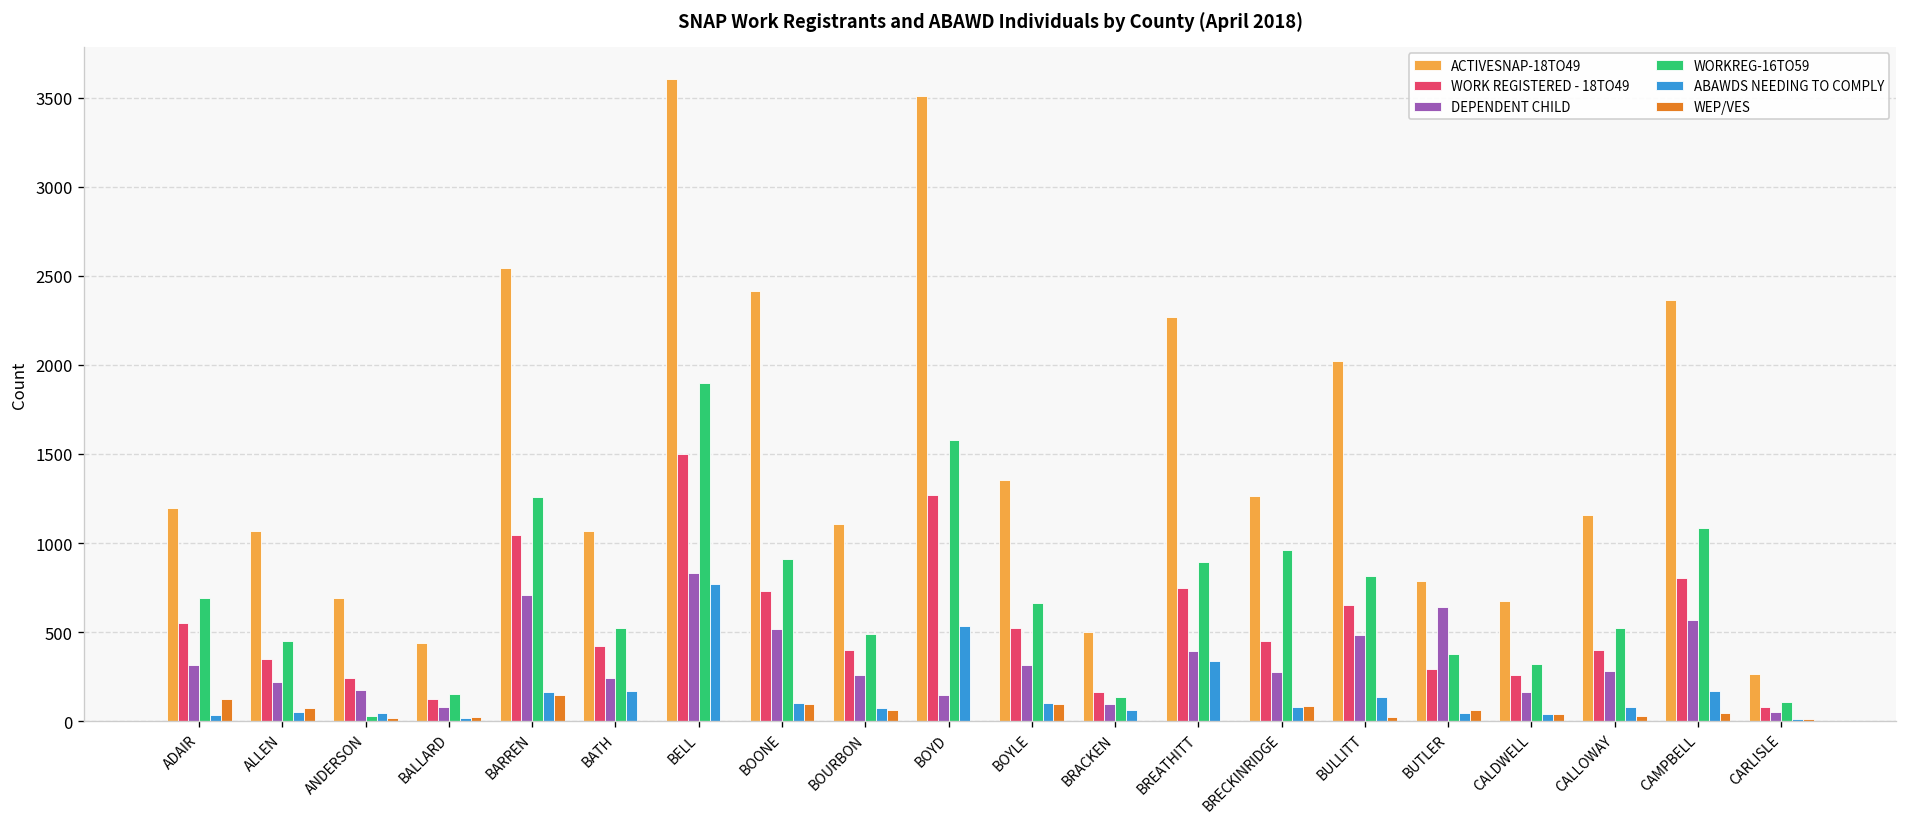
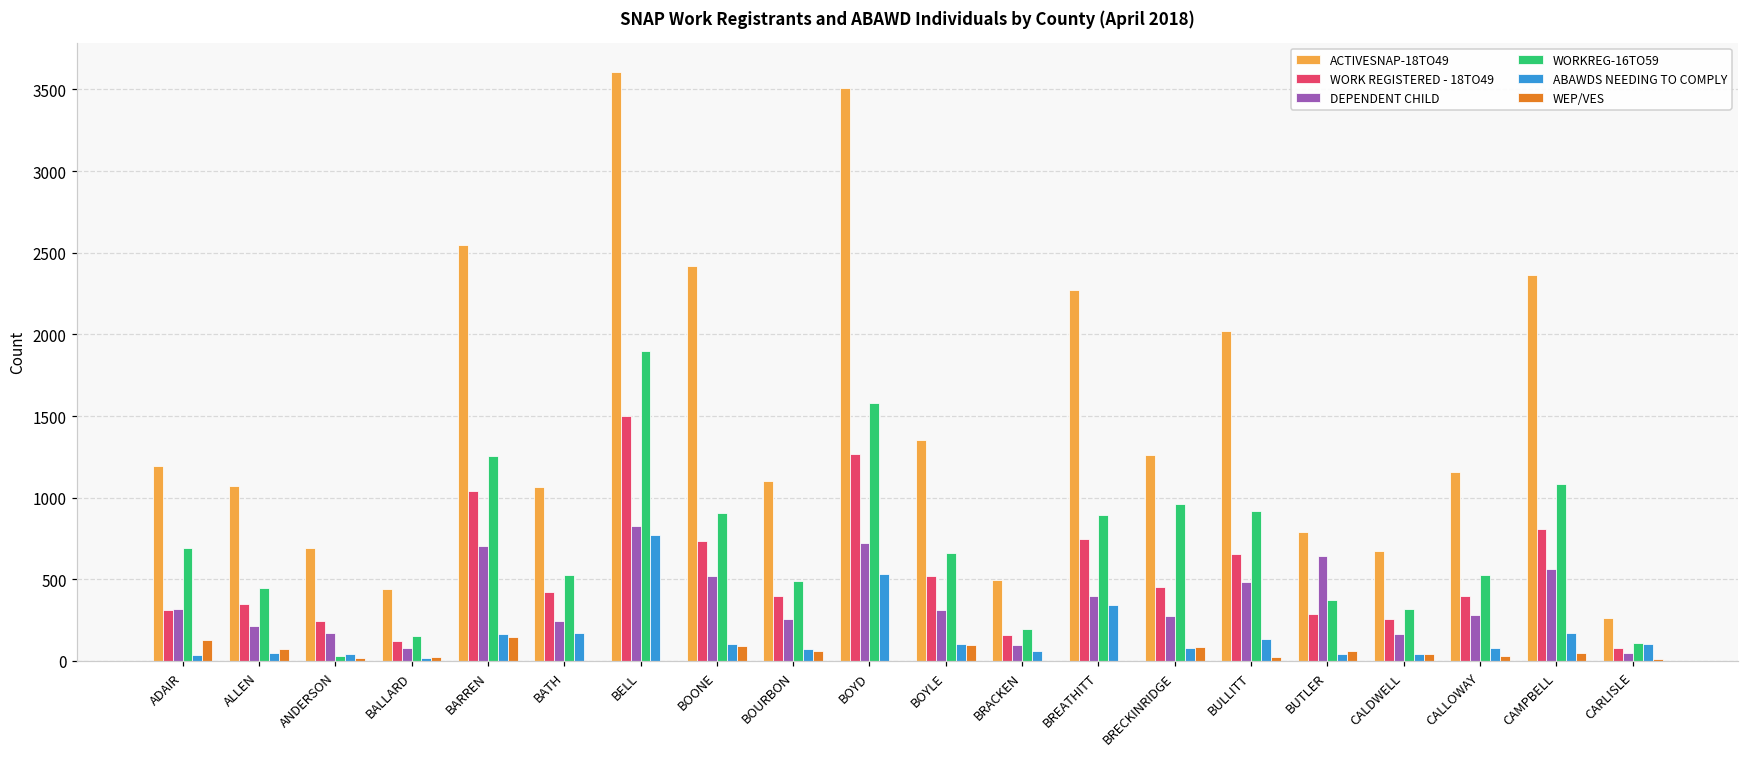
WORK REGISTERED - 18TO49, ADAIR: 550 -> 310
DEPENDENT CHILD, BOYD: 150 -> 720
WORKREG-16TO59, BRACKEN: 140 -> 200
WORKREG-16TO59, BULLITT: 810 -> 920
ABAWDS NEEDING TO COMPLY, CARLISLE: 10 -> 110
